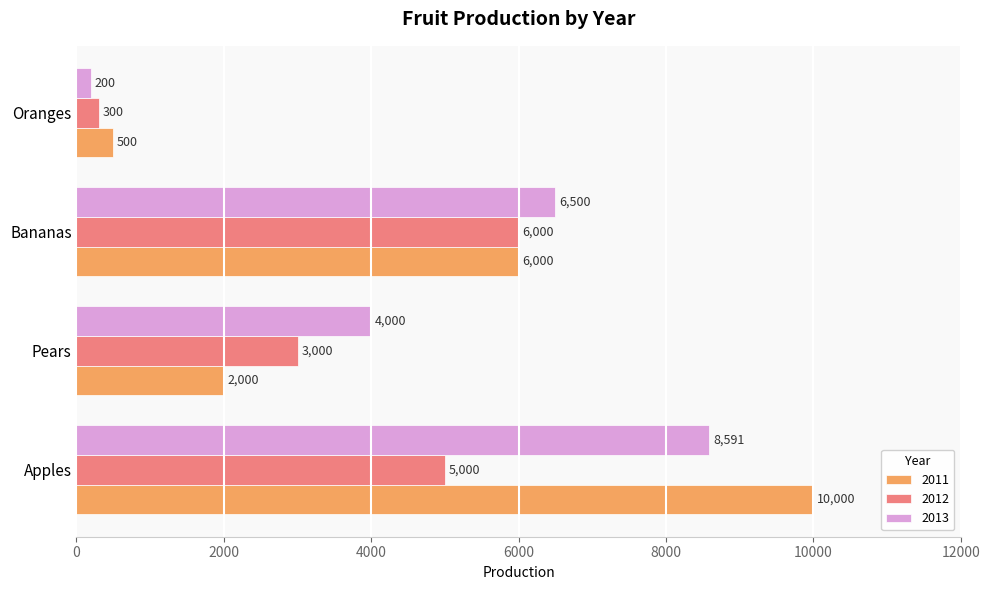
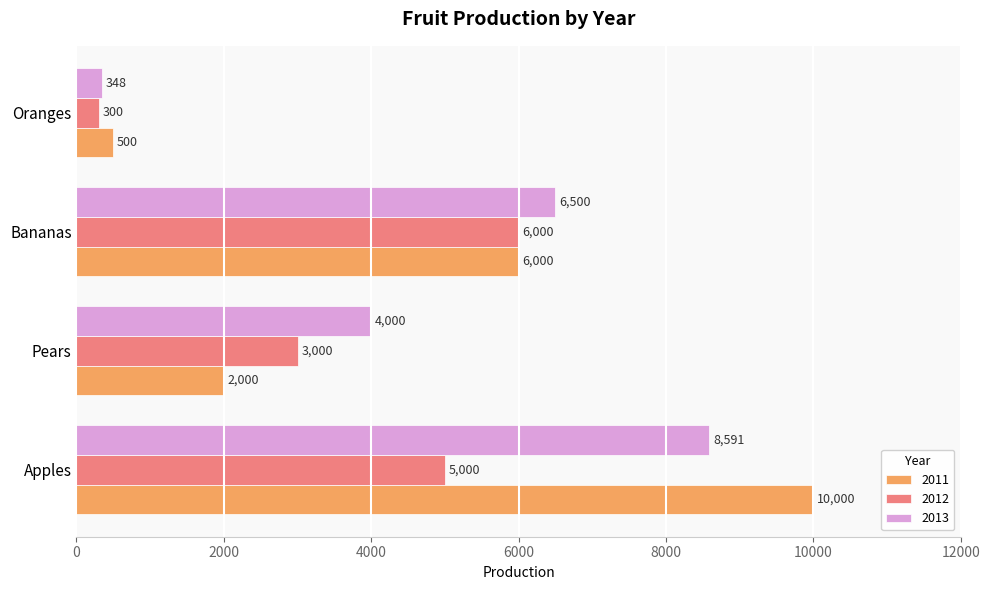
2013, Oranges: 200 -> 348
